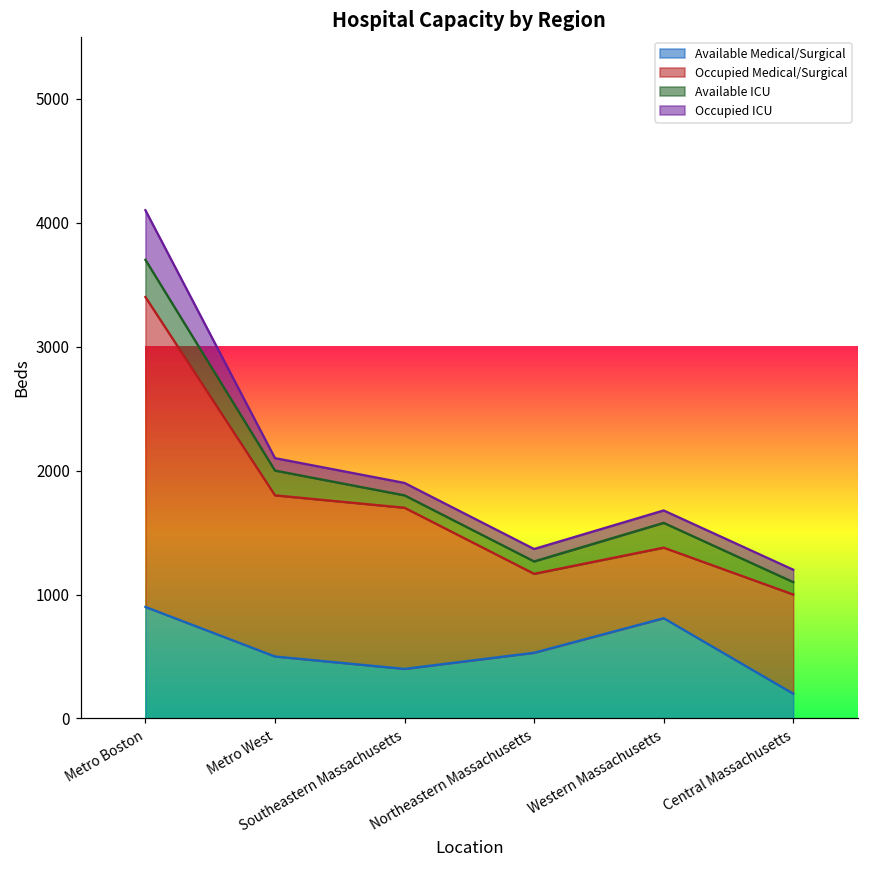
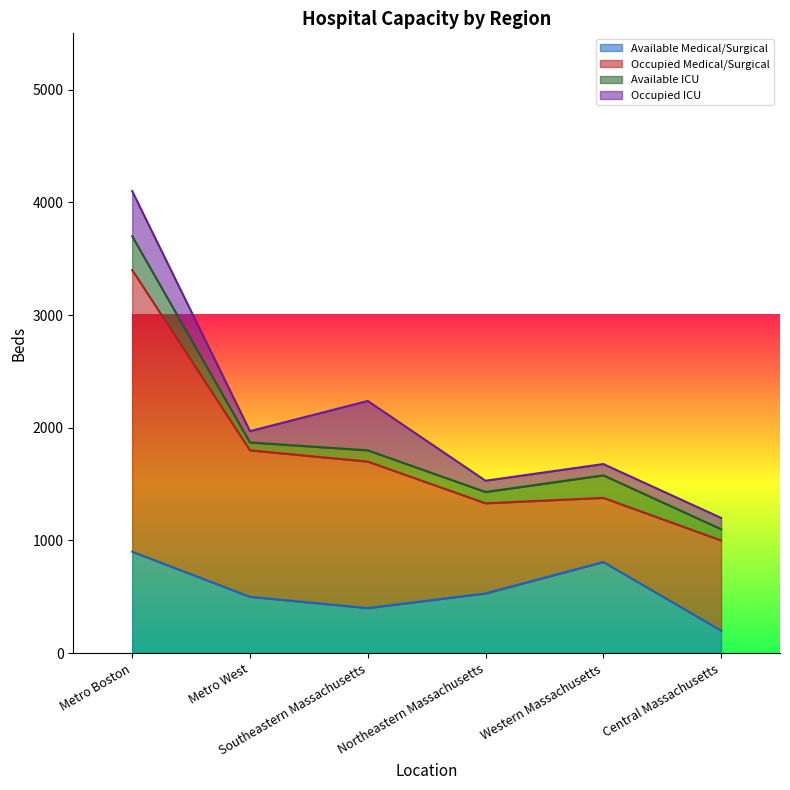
Available ICU, Metro West: 200 -> 70
Occupied ICU, Southeastern Massachusetts: 100 -> 440
Occupied Medical/Surgical, Northeastern Massachusetts: 640 -> 800
